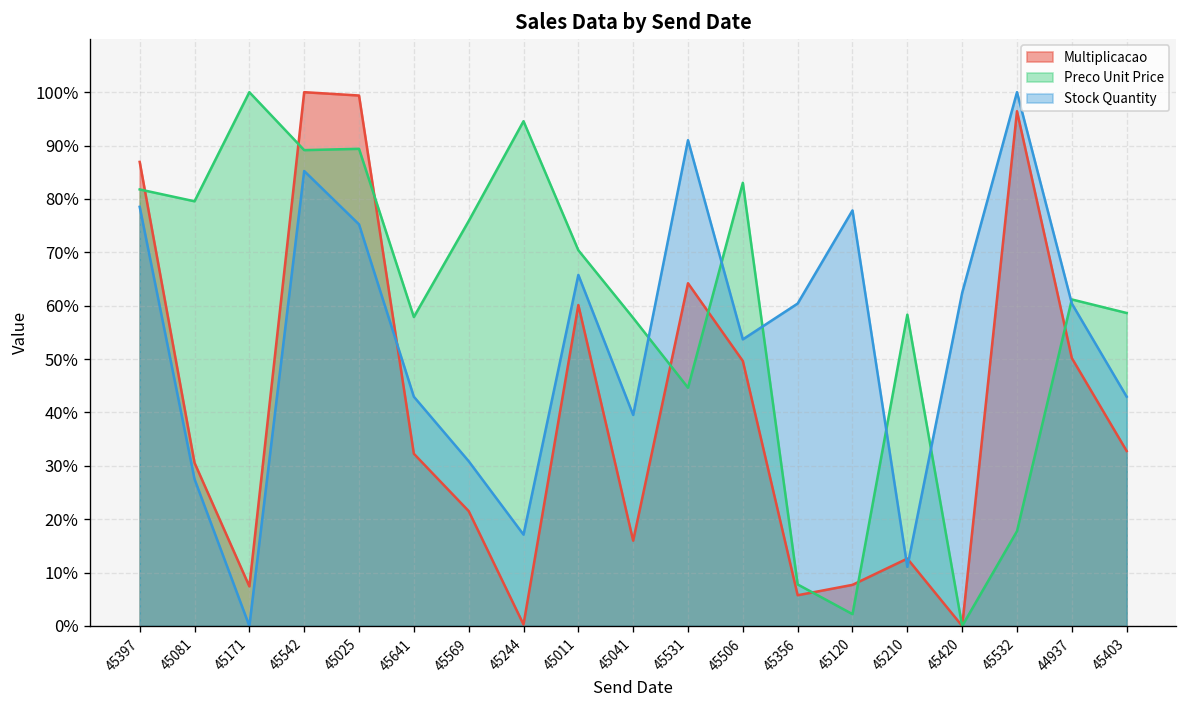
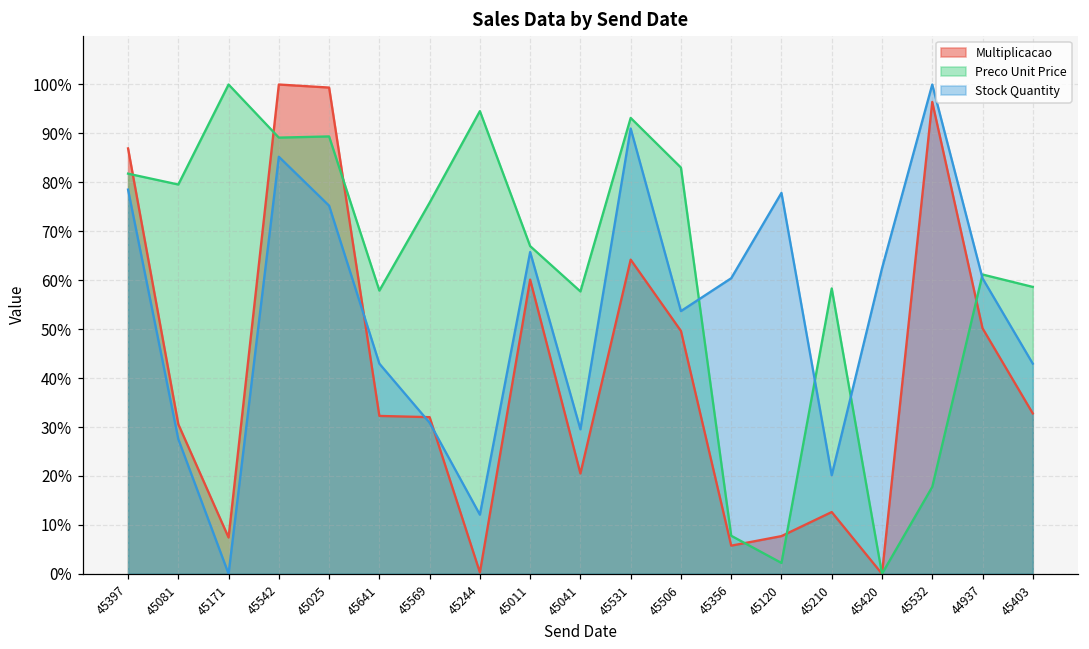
Multiplicacao, 45569: 22% -> 32%
Stock Quantity, 45244: 17% -> 12%
Preco Unit Price, 45011: 70% -> 67%
Multiplicacao, 45041: 16% -> 20%
Stock Quantity, 45041: 40% -> 30%
Preco Unit Price, 45531: 45% -> 93%
Stock Quantity, 45210: 11% -> 20%
